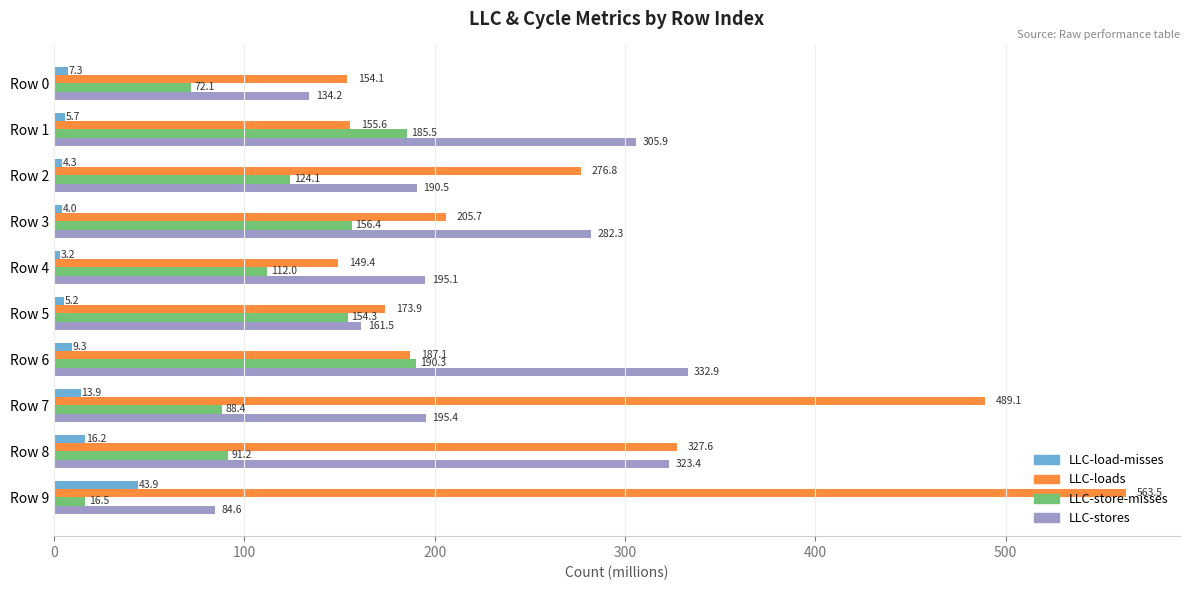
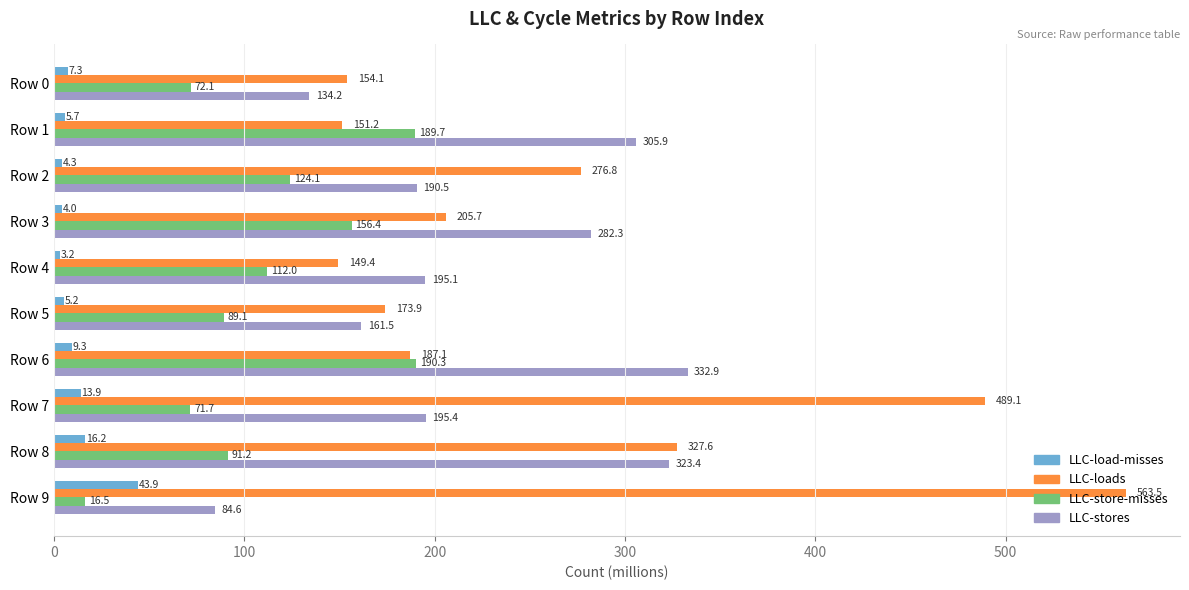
LLC-loads, Row 1: 155.6 -> 151.2
LLC-store-misses, Row 1: 185.5 -> 189.7
LLC-store-misses, Row 5: 154.3 -> 89.1
LLC-store-misses, Row 7: 88.4 -> 71.7
